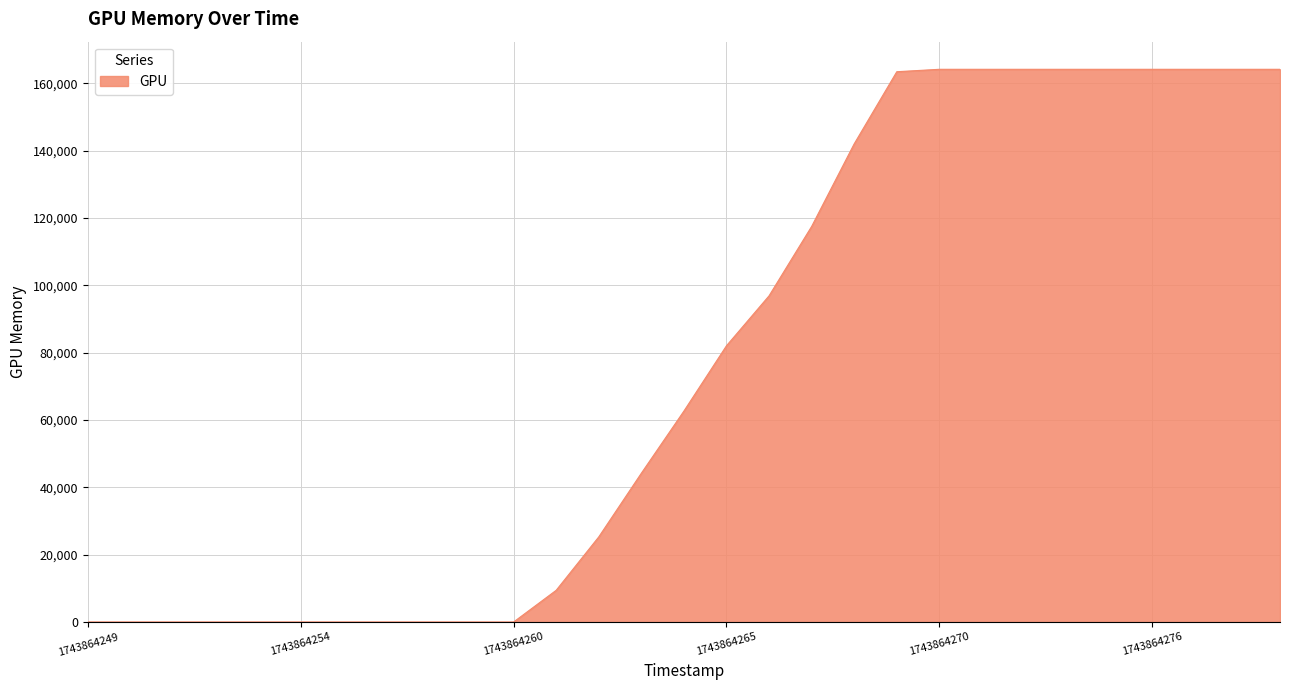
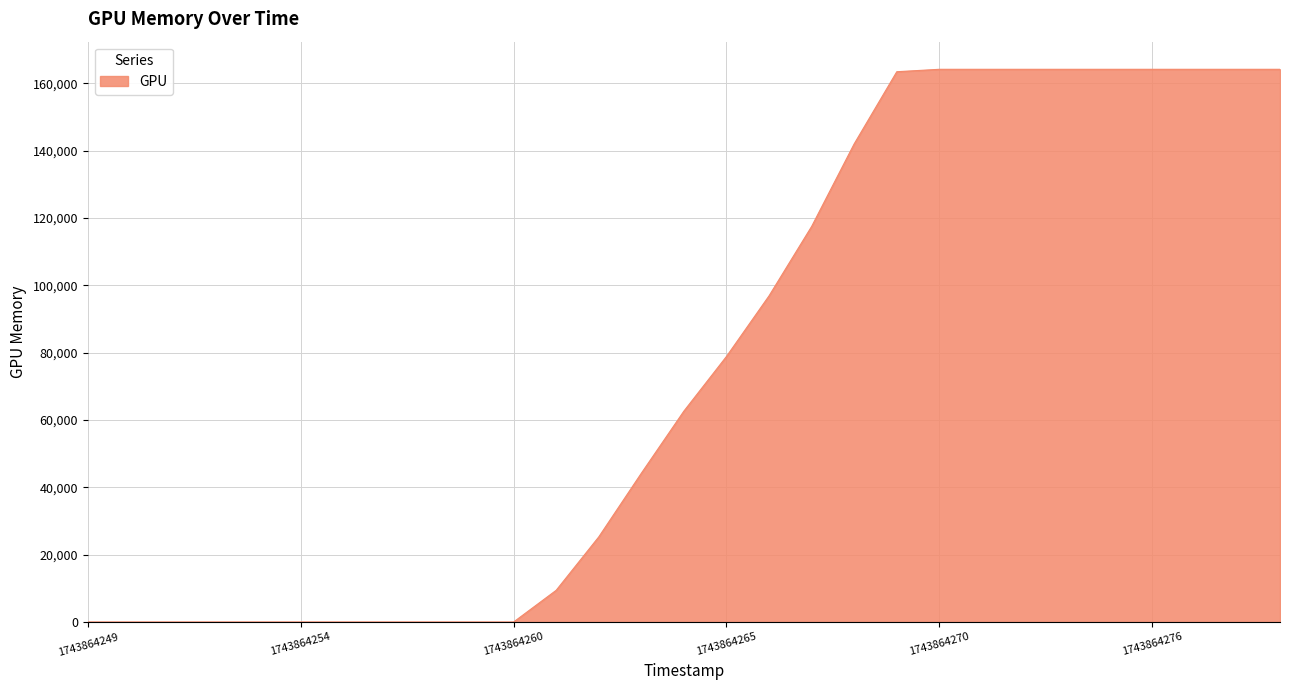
1743864265: 82,000 -> 79,000
